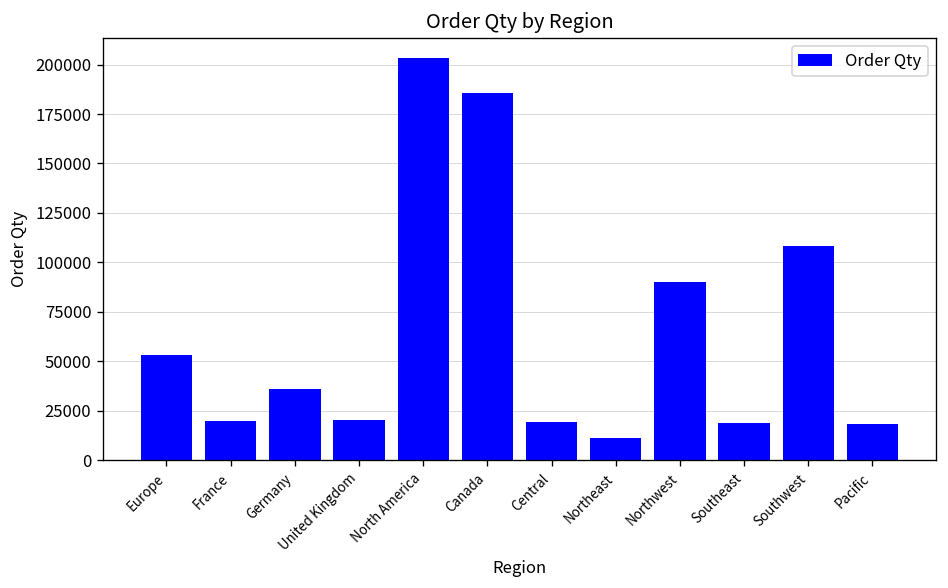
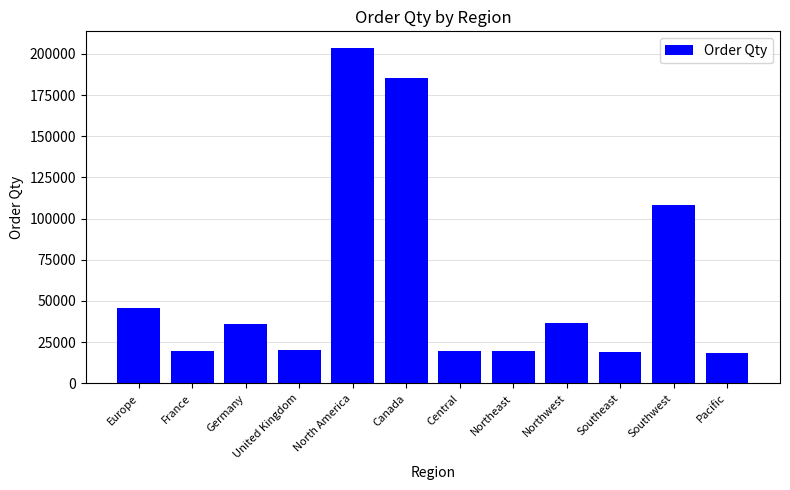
Europe: 53000 -> 46000
Northeast: 11000 -> 20000
Northwest: 90000 -> 37000
